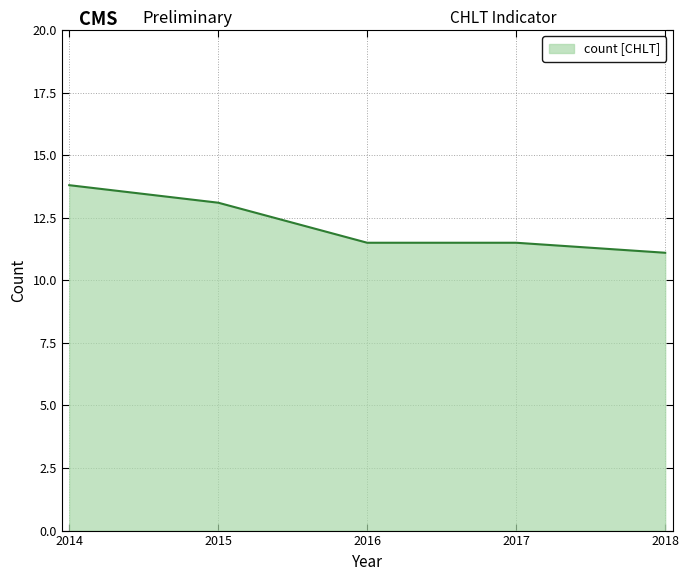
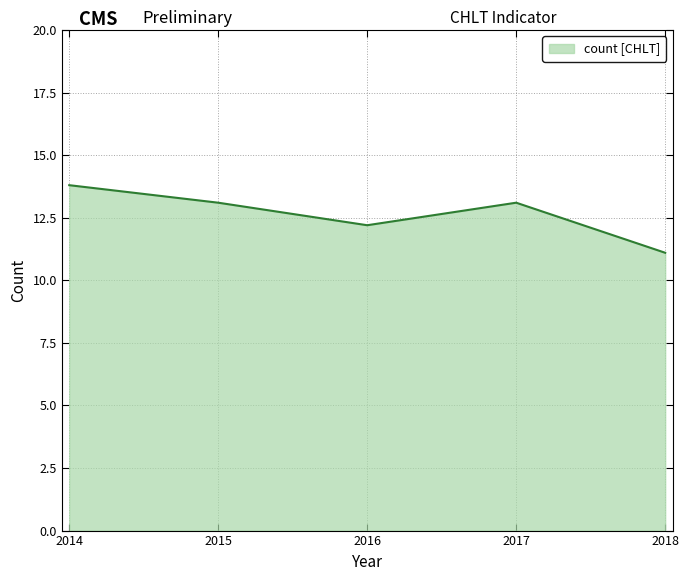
2016: 11.5 -> 12.2
2017: 11.5 -> 13.1
